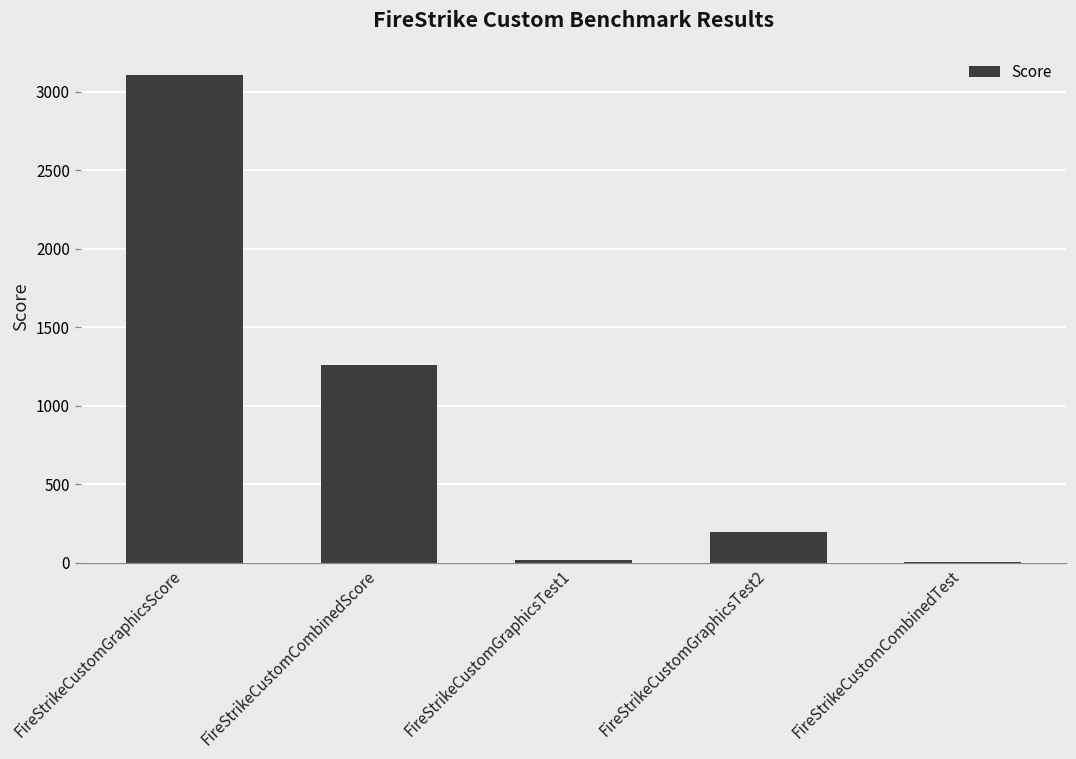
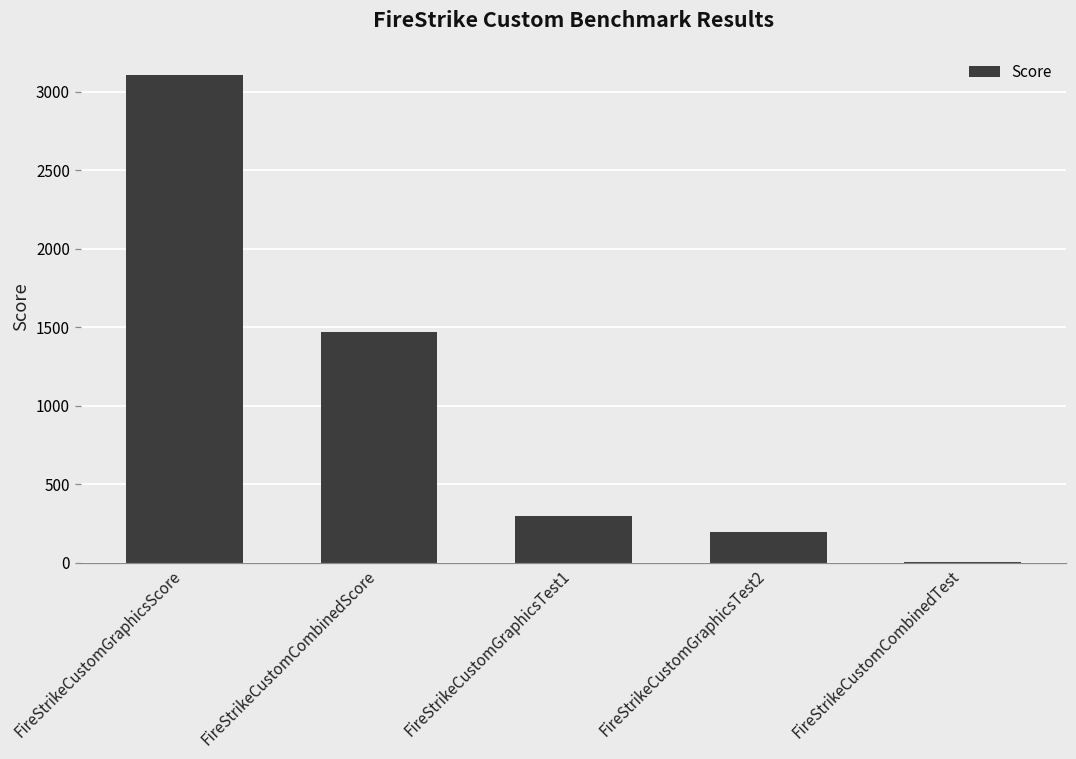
FireStrikeCustomCombinedScore: 1260 -> 1470
FireStrikeCustomGraphicsTest1: 20 -> 300
